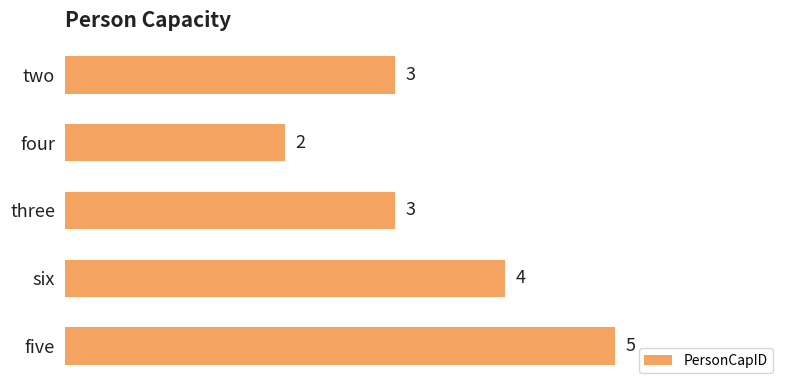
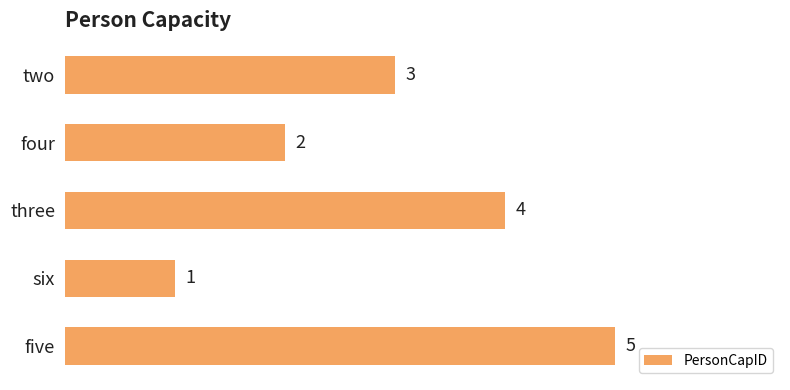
three: 3 -> 4
six: 4 -> 1
